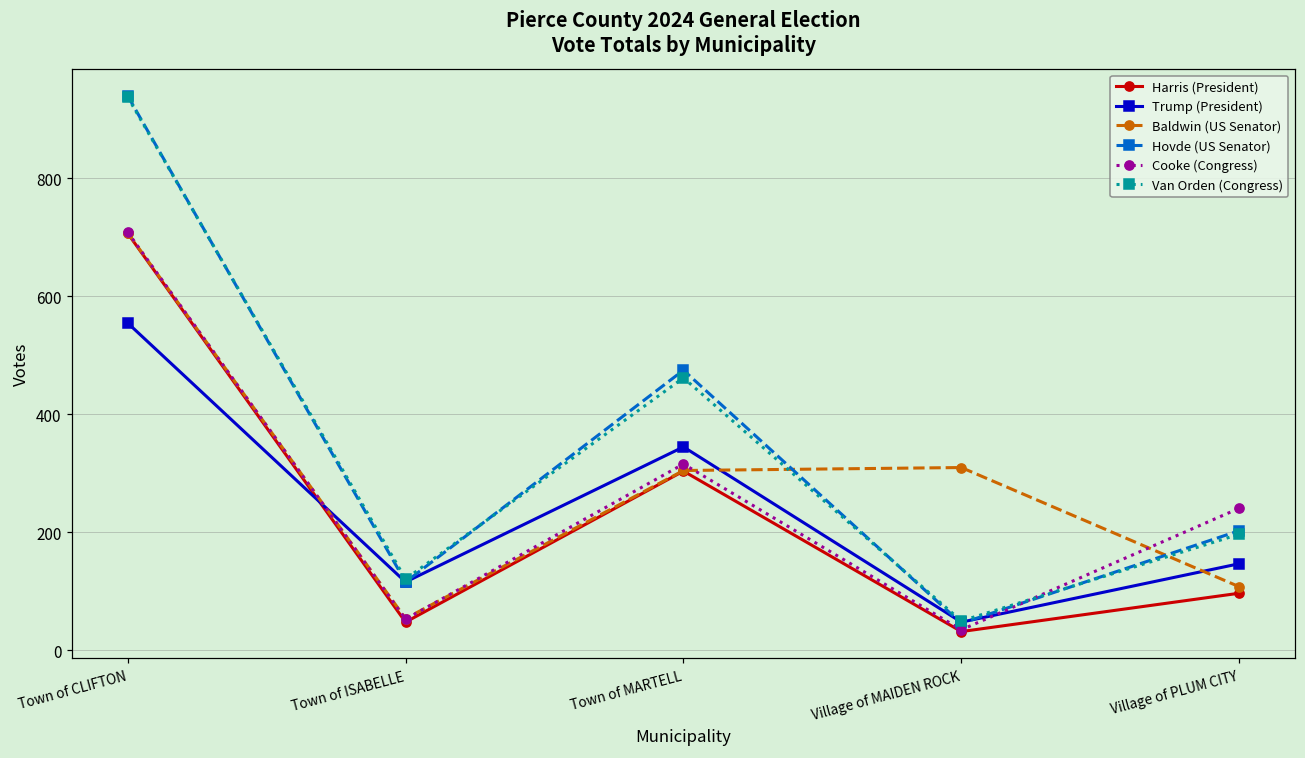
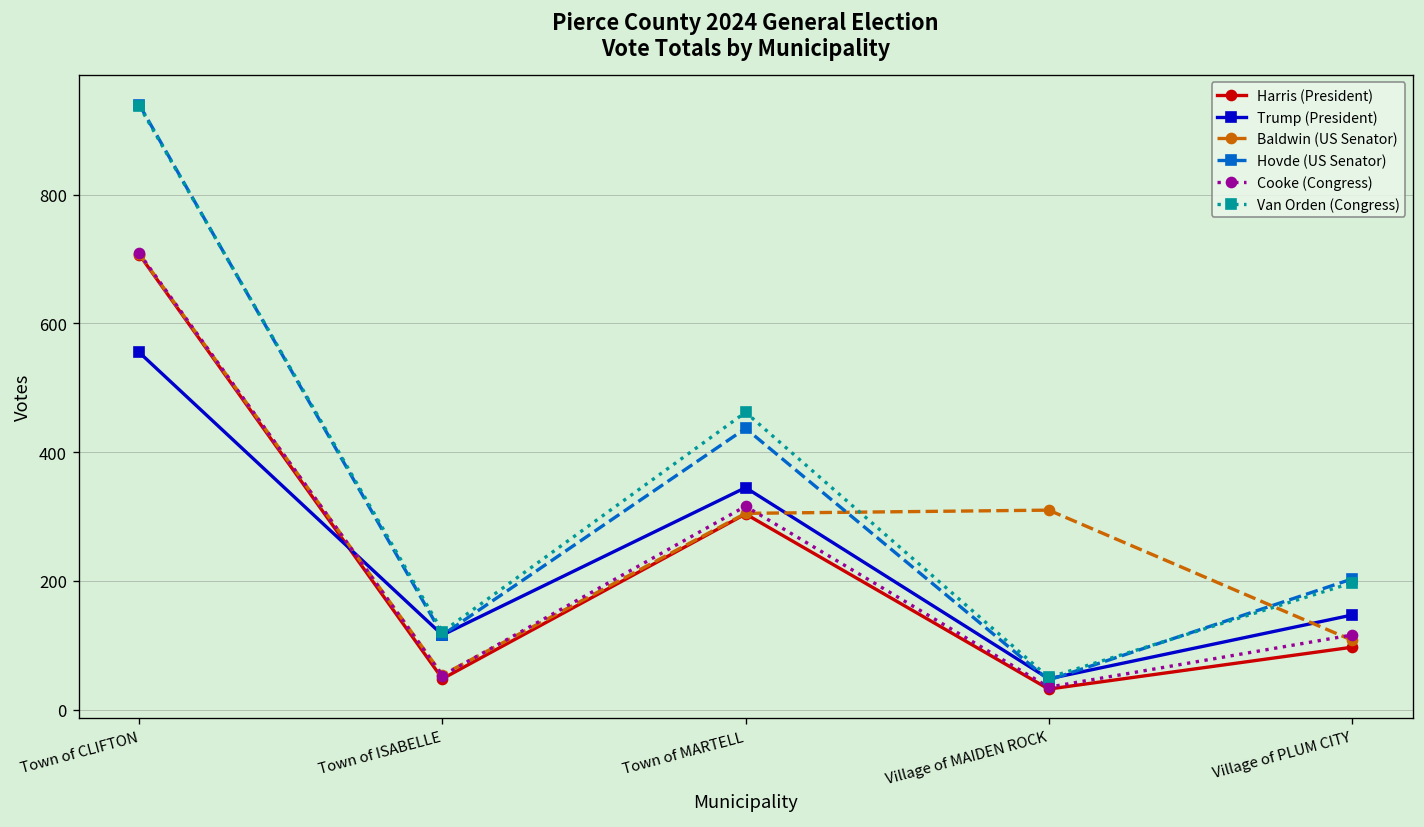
Hovde (US Senator), Town of MARTELL: 480 -> 440
Cooke (Congress), Village of PLUM CITY: 240 -> 120
